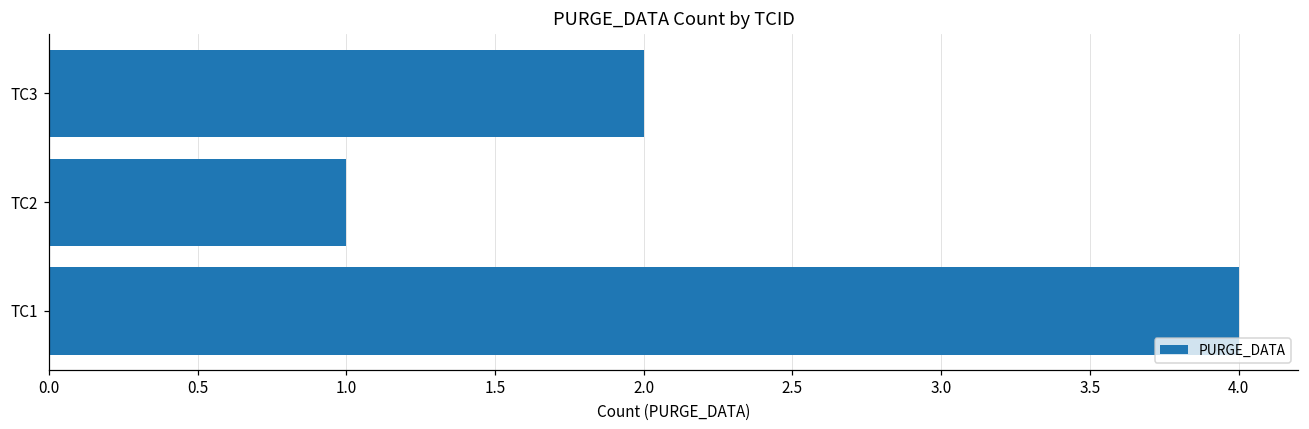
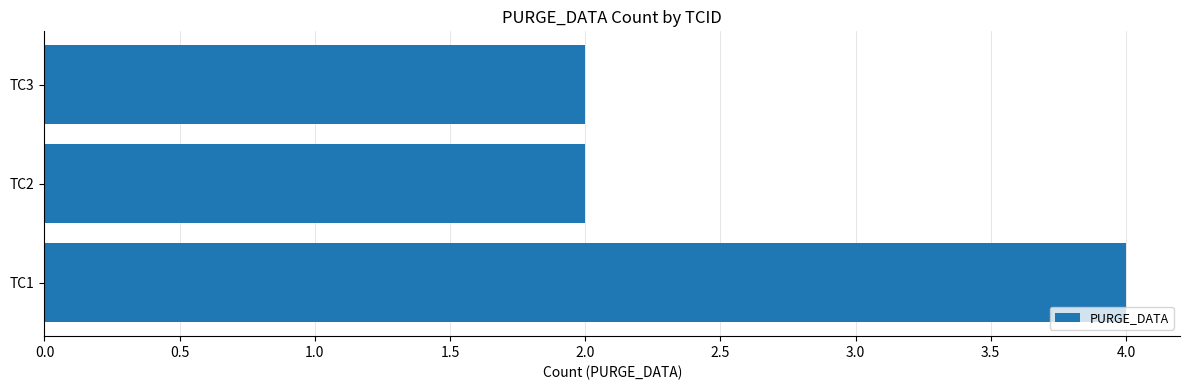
TC2: 1 -> 2
